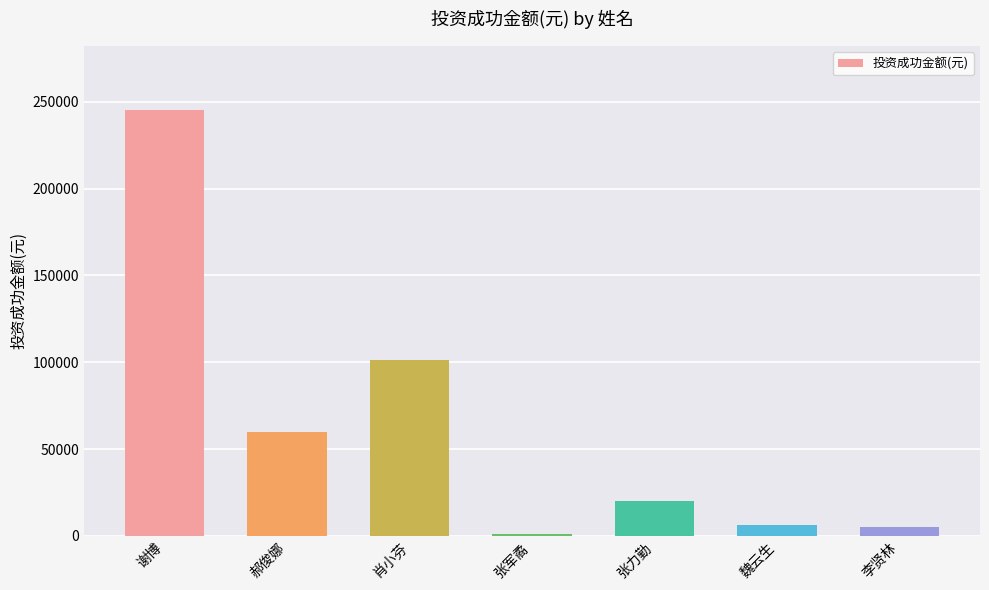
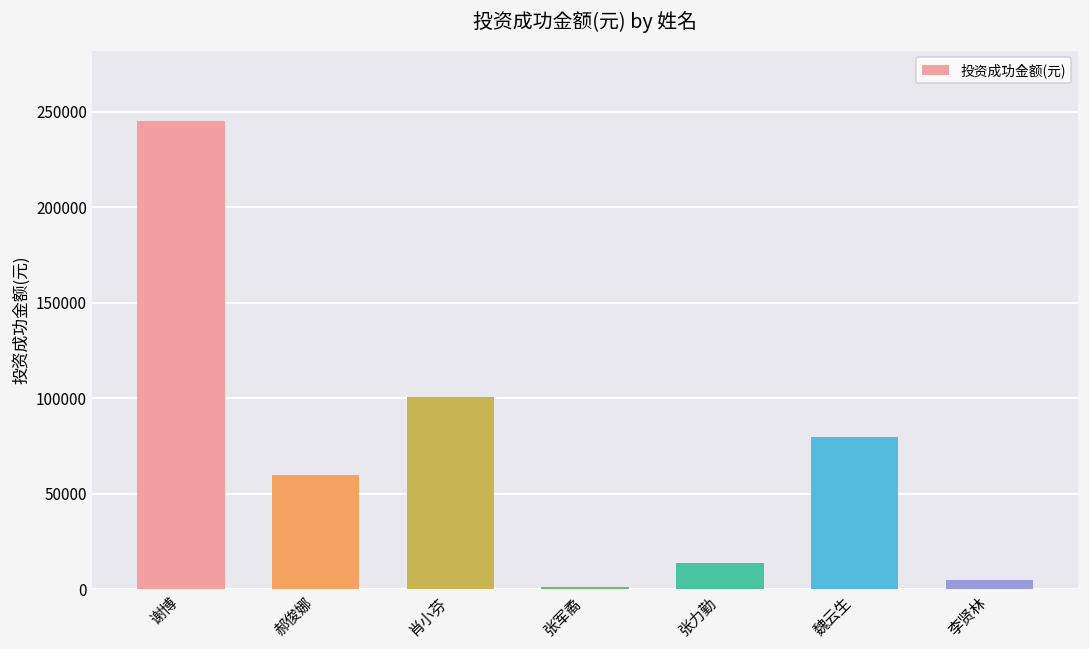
张力勤: 20000 -> 14000
魏云生: 6000 -> 80000
